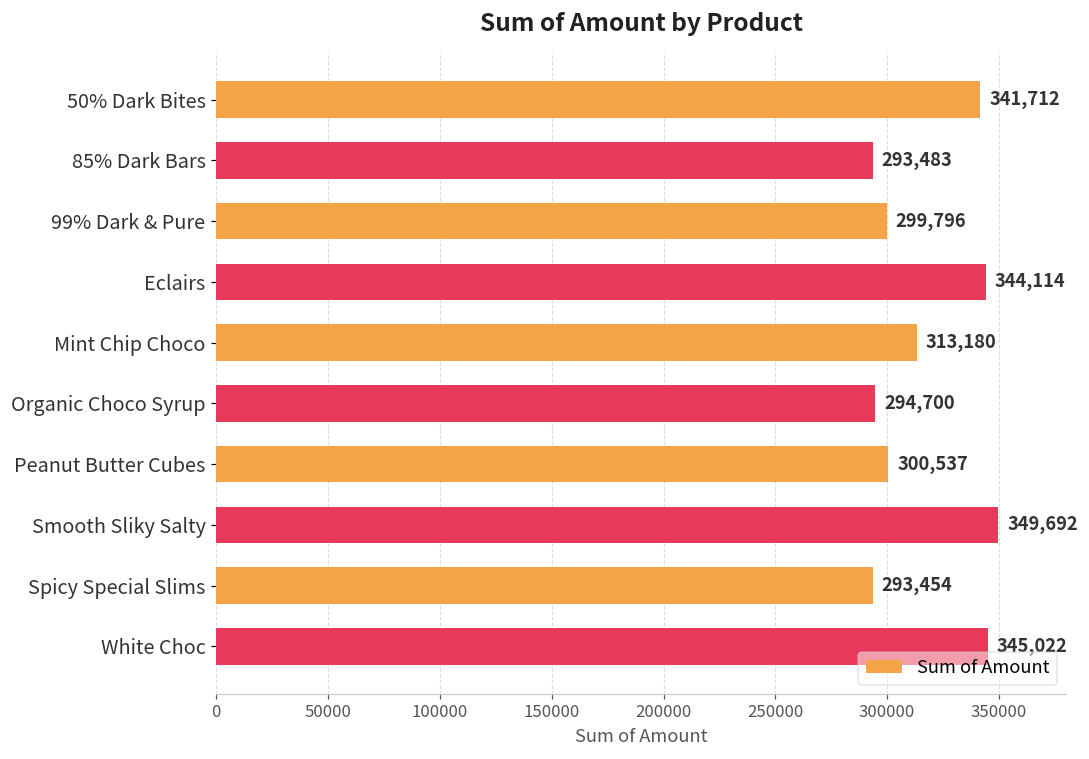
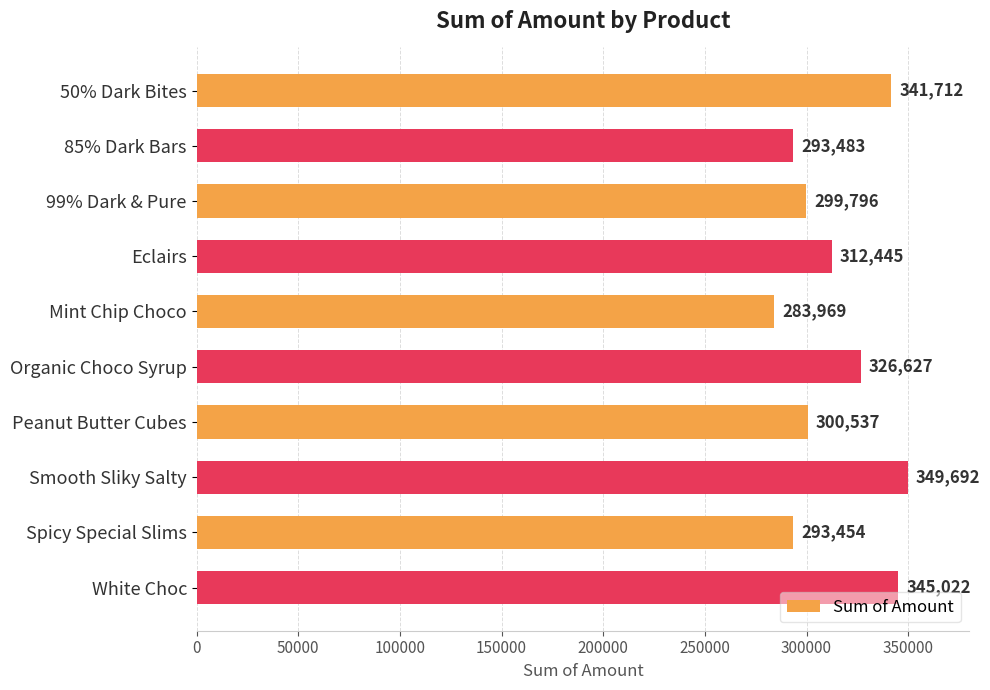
Eclairs: 344,114 -> 312,445
Mint Chip Choco: 313,180 -> 283,969
Organic Choco Syrup: 294,700 -> 326,627
